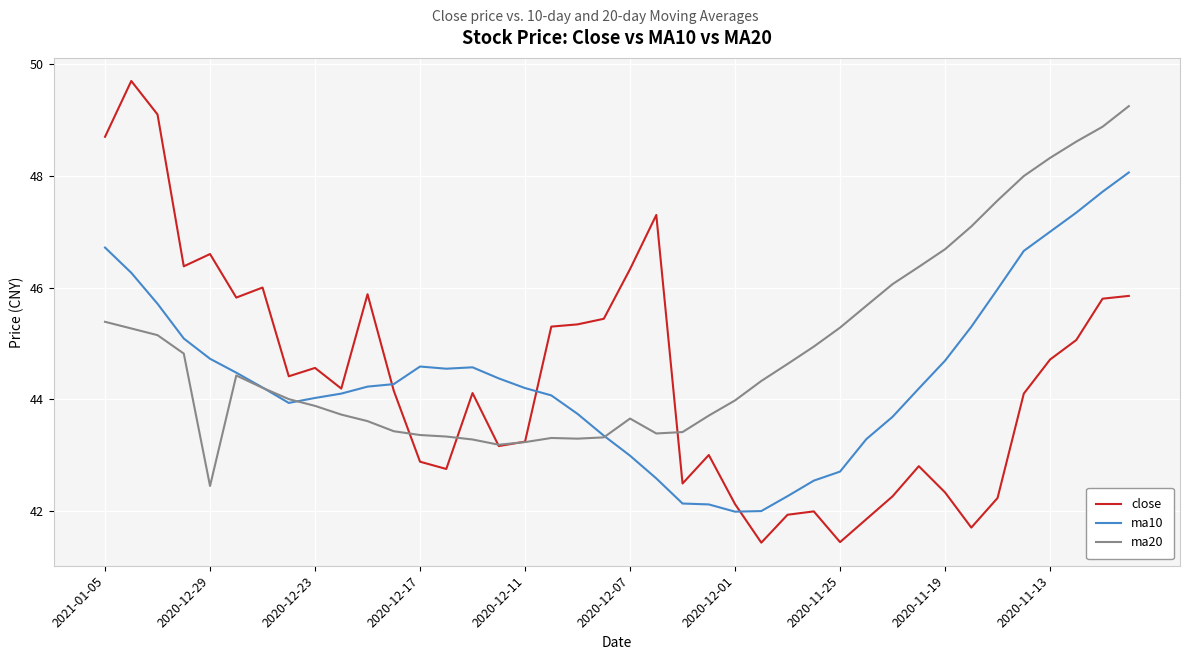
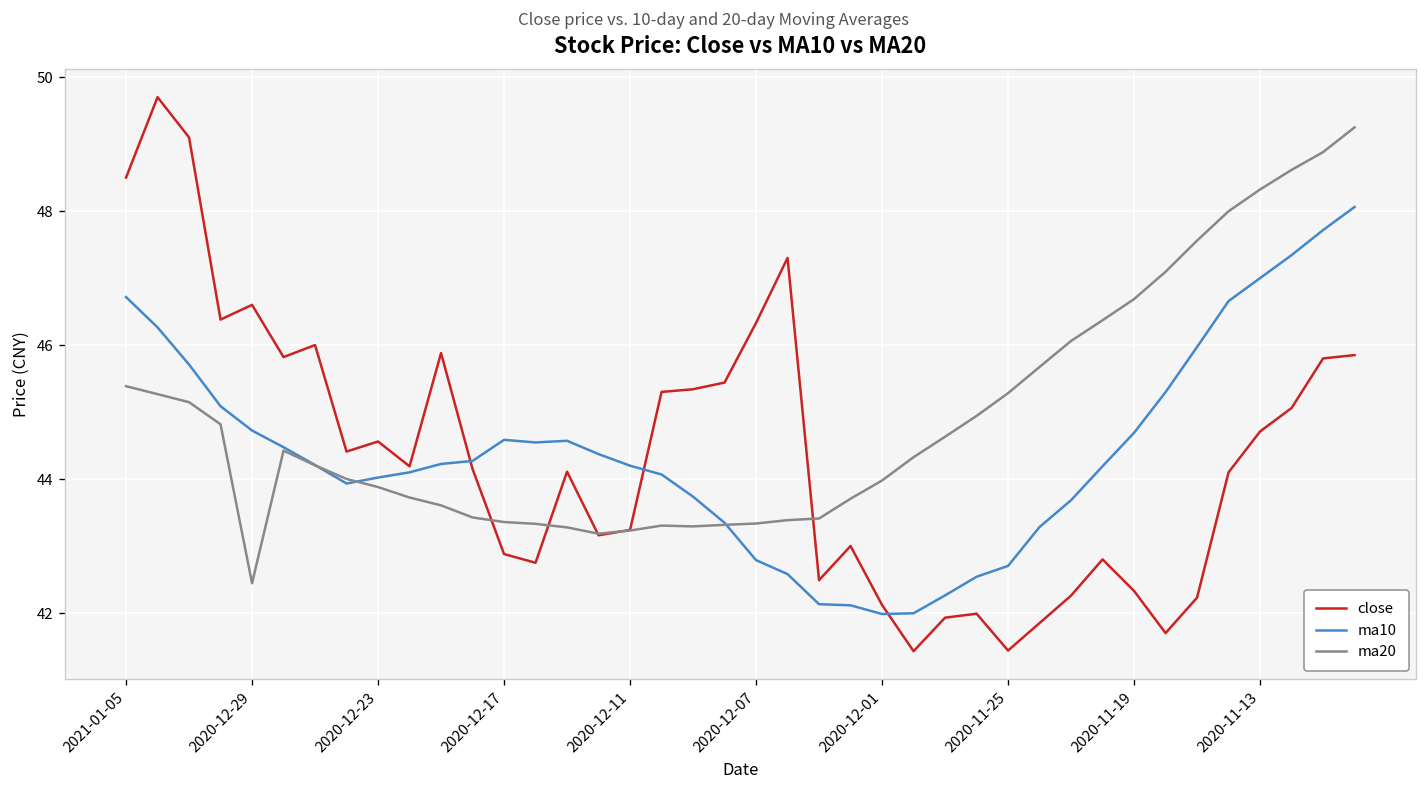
close, 2021-01-05: 48.7 -> 48.5
ma10, 2020-12-07: 43.0 -> 42.8
ma20, 2020-12-07: 43.7 -> 43.3
